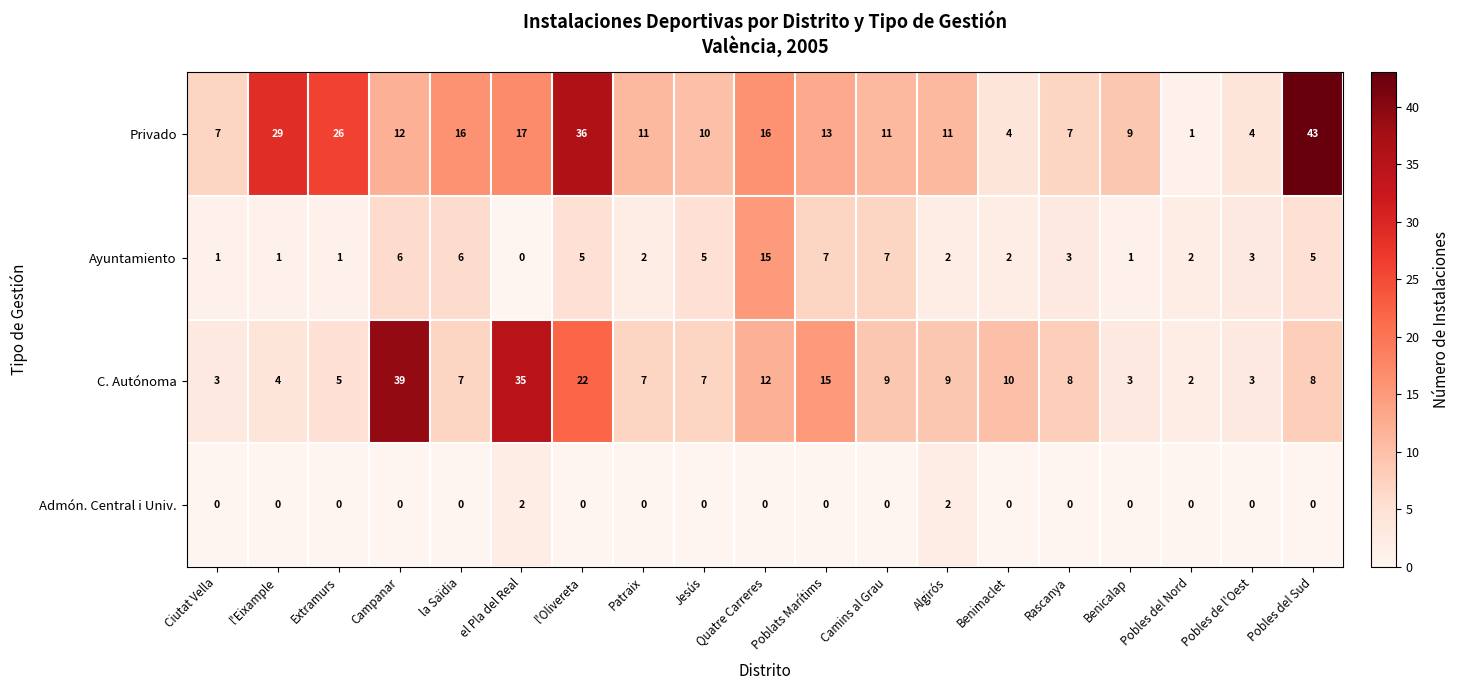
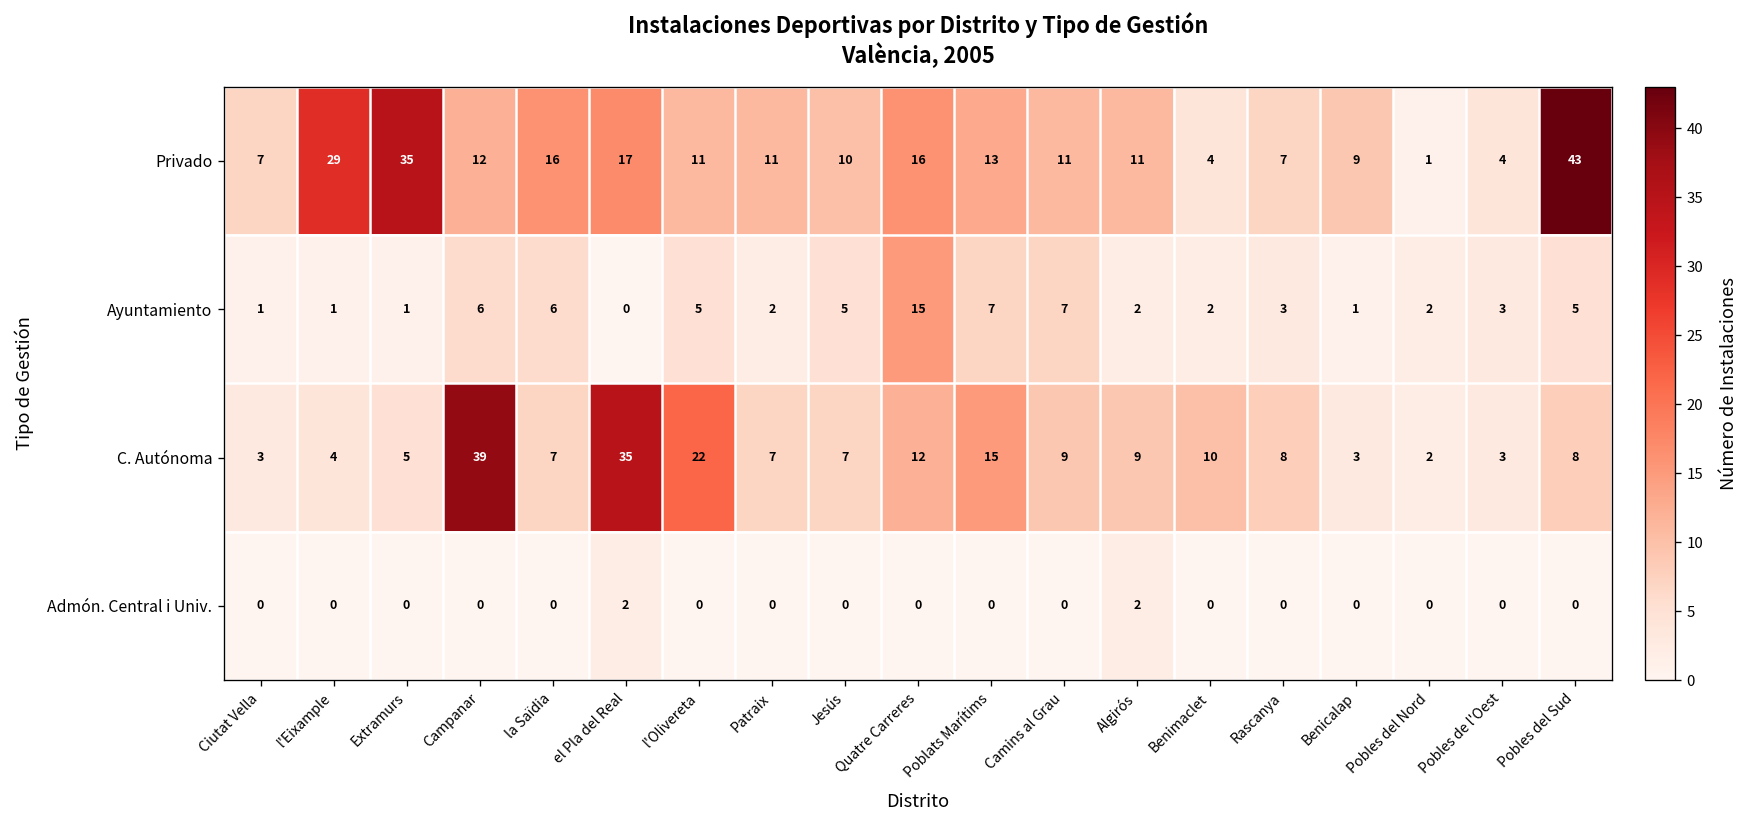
Privado, Extramurs: 26 -> 35
Privado, l'Olivereta: 36 -> 11
